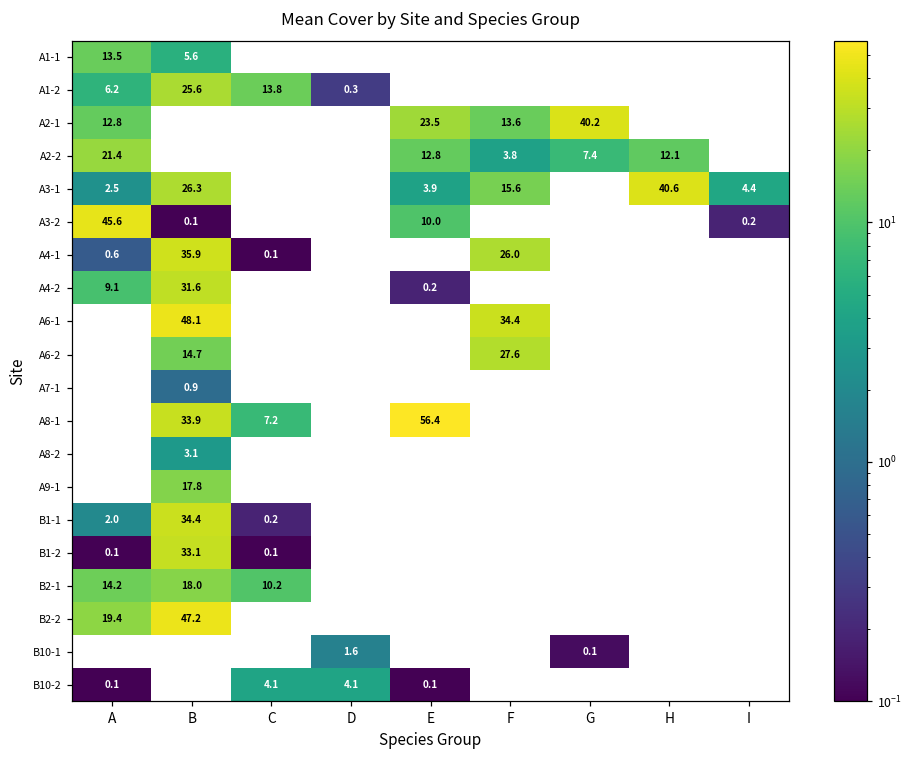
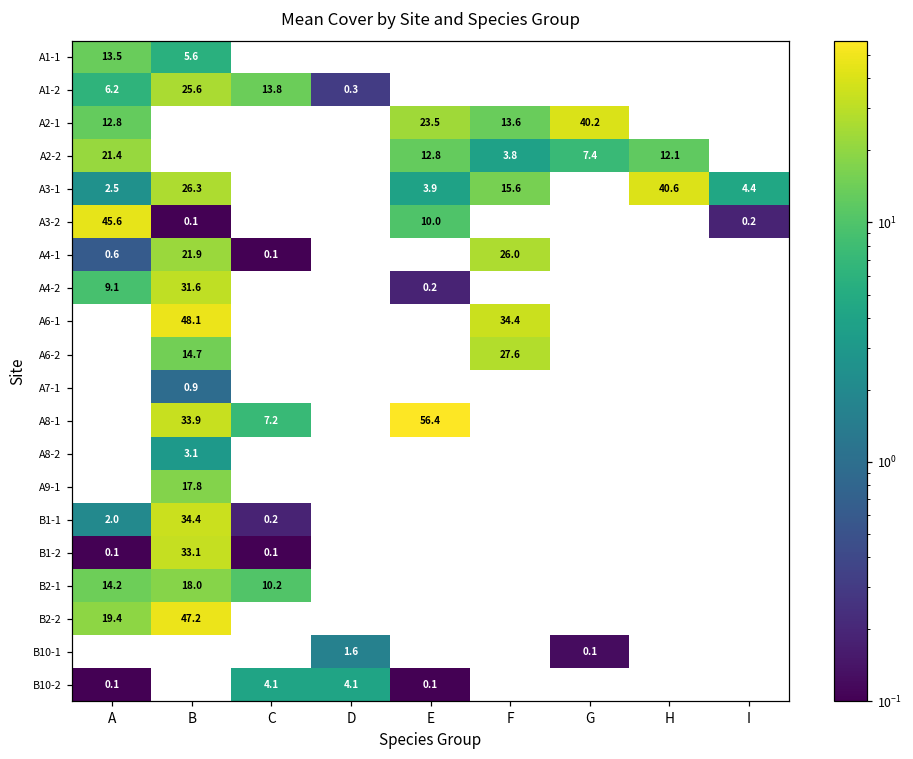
A4-1, B: 35.9 -> 21.9
